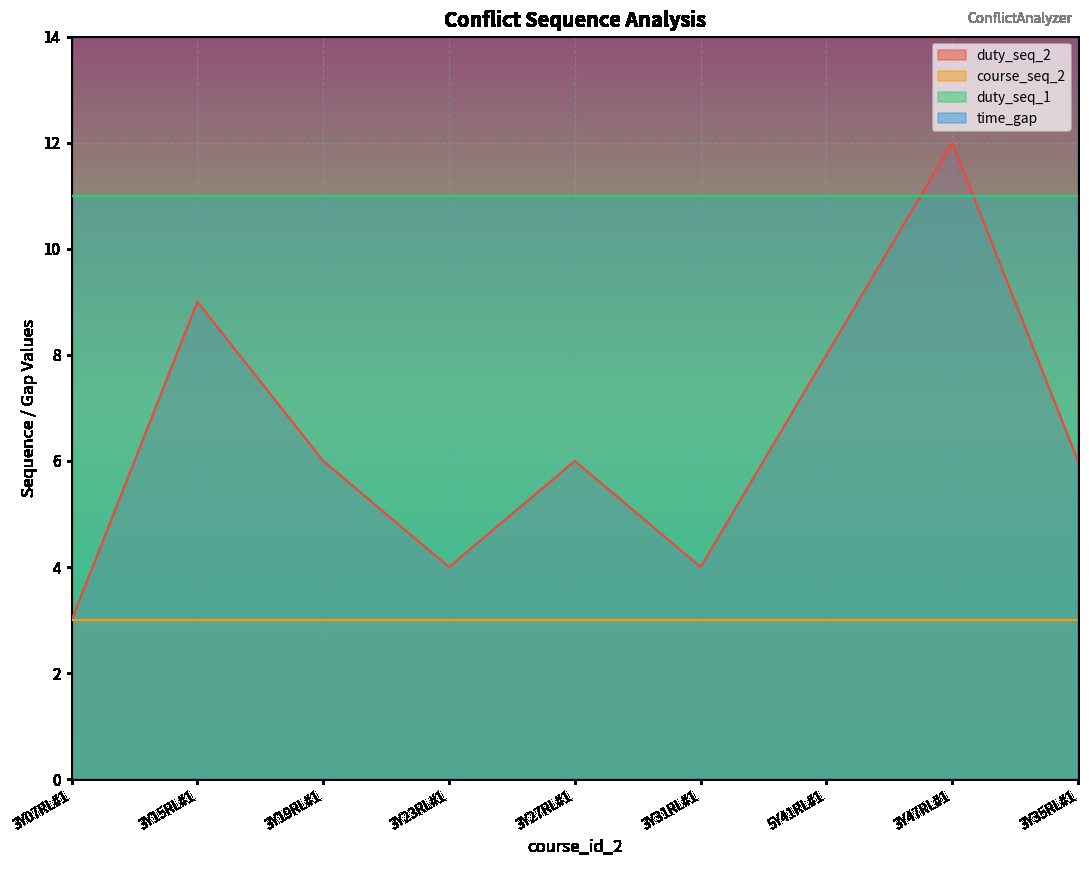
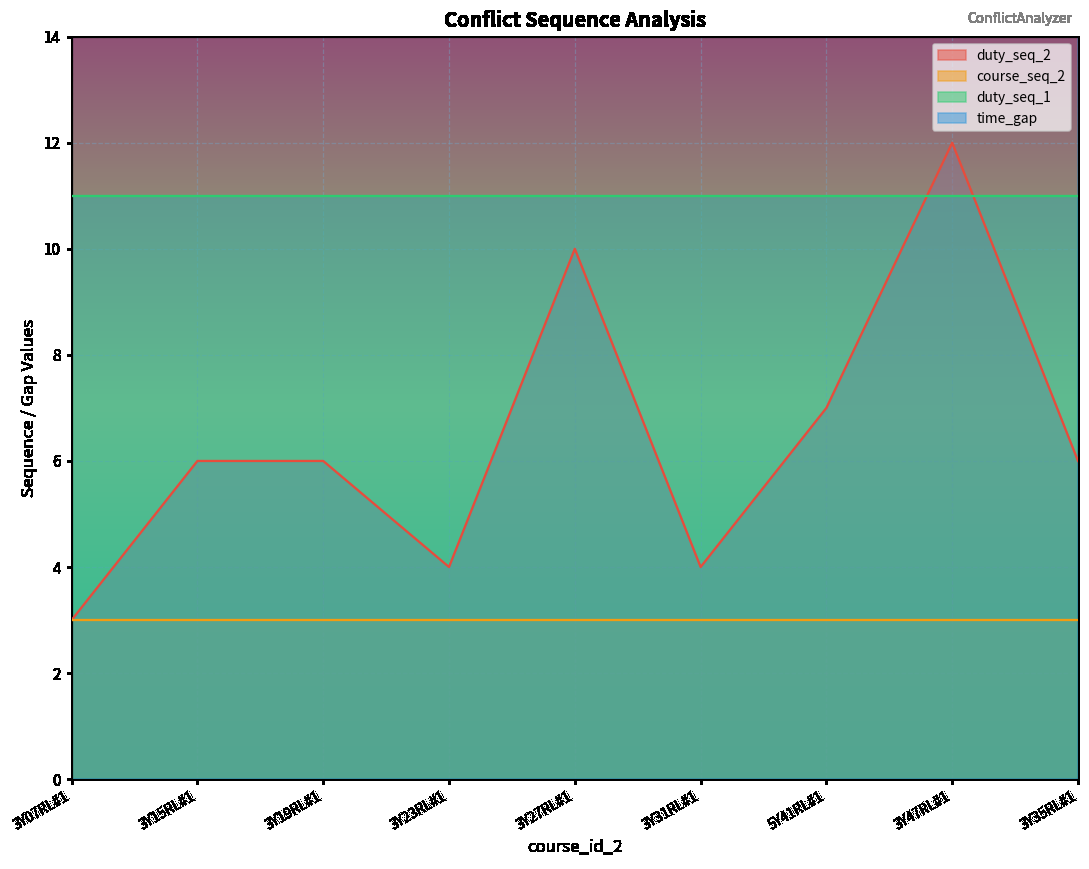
duty_seq_2, 3Y15RL#1: 9 -> 6
duty_seq_2, 3Y27RL#1: 6 -> 10
duty_seq_2, 5Y41RL#1: 8 -> 7
